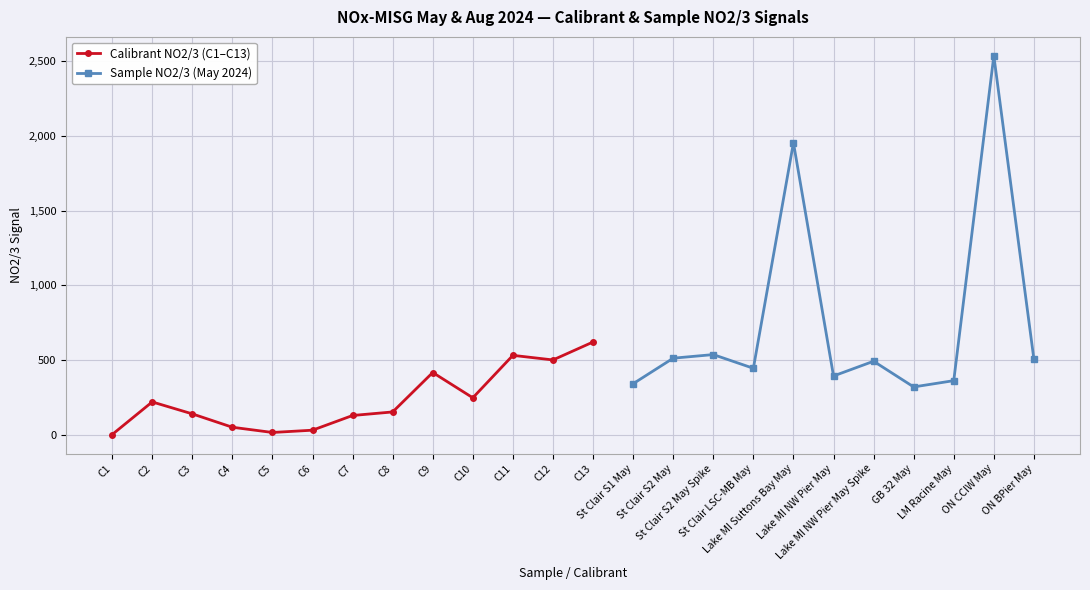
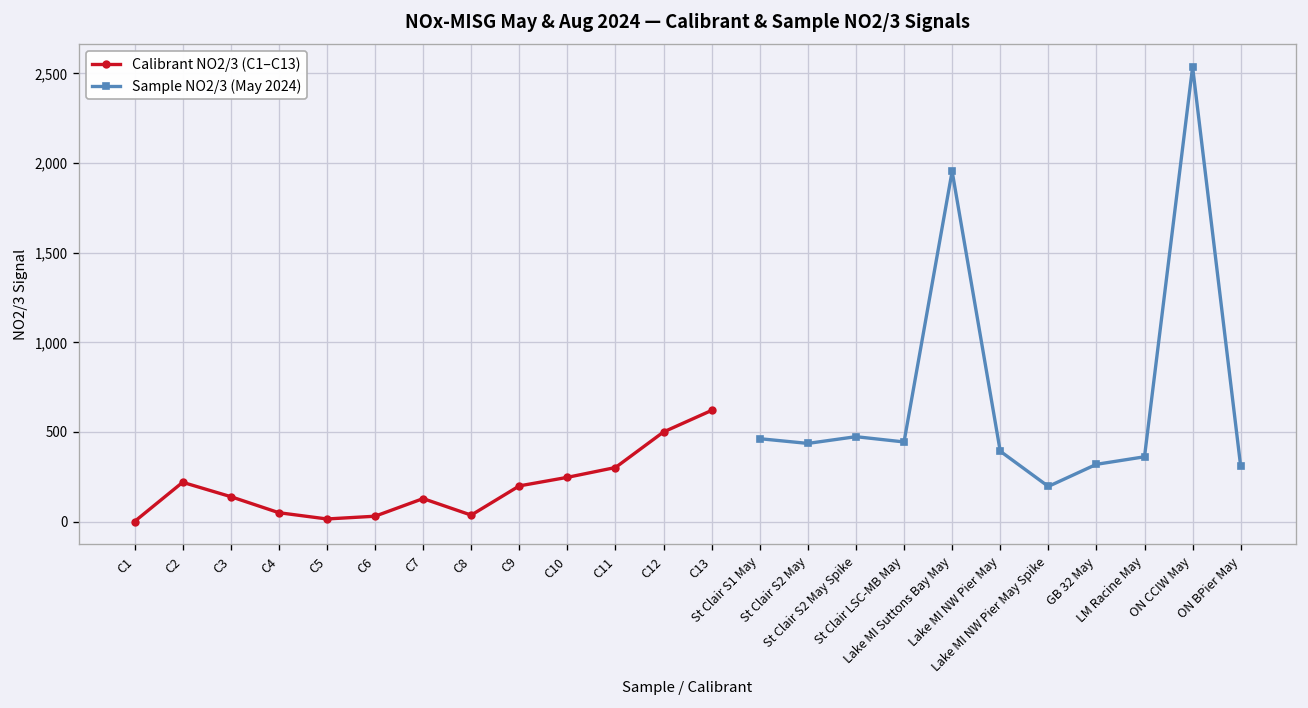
Calibrant NO2/3 (C1–C13), C8: 150 -> 40
Calibrant NO2/3 (C1–C13), C9: 420 -> 200
Calibrant NO2/3 (C1–C13), C11: 530 -> 300
Sample NO2/3 (May 2024), St Clair S1 May: 340 -> 460
Sample NO2/3 (May 2024), St Clair S2 May: 510 -> 440
Sample NO2/3 (May 2024), St Clair S2 May Spike: 540 -> 470
Sample NO2/3 (May 2024), Lake MI NW Pier May Spike: 490 -> 200
Sample NO2/3 (May 2024), ON BPier May: 500 -> 310
